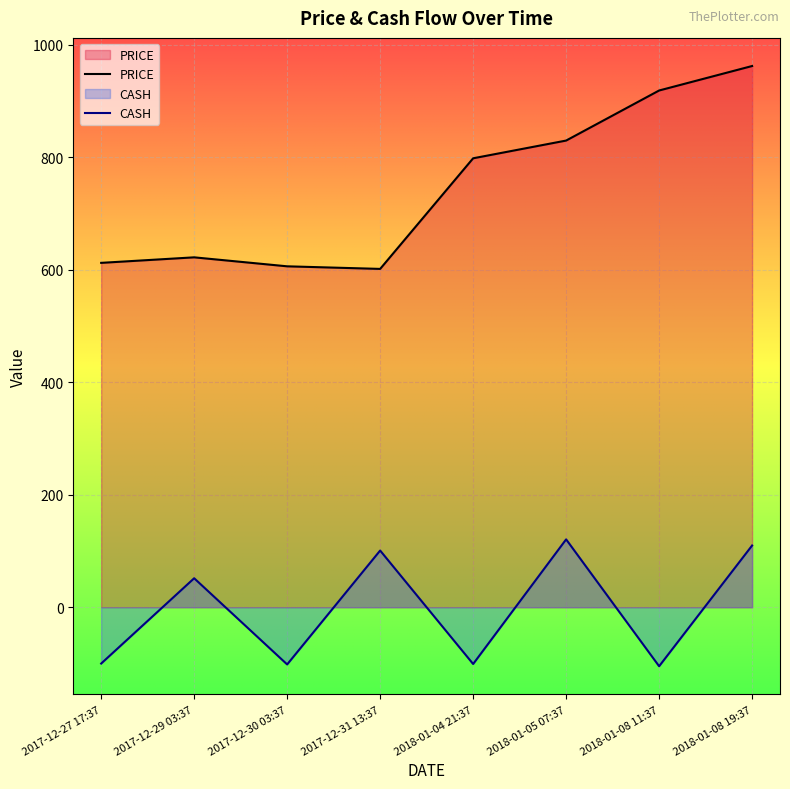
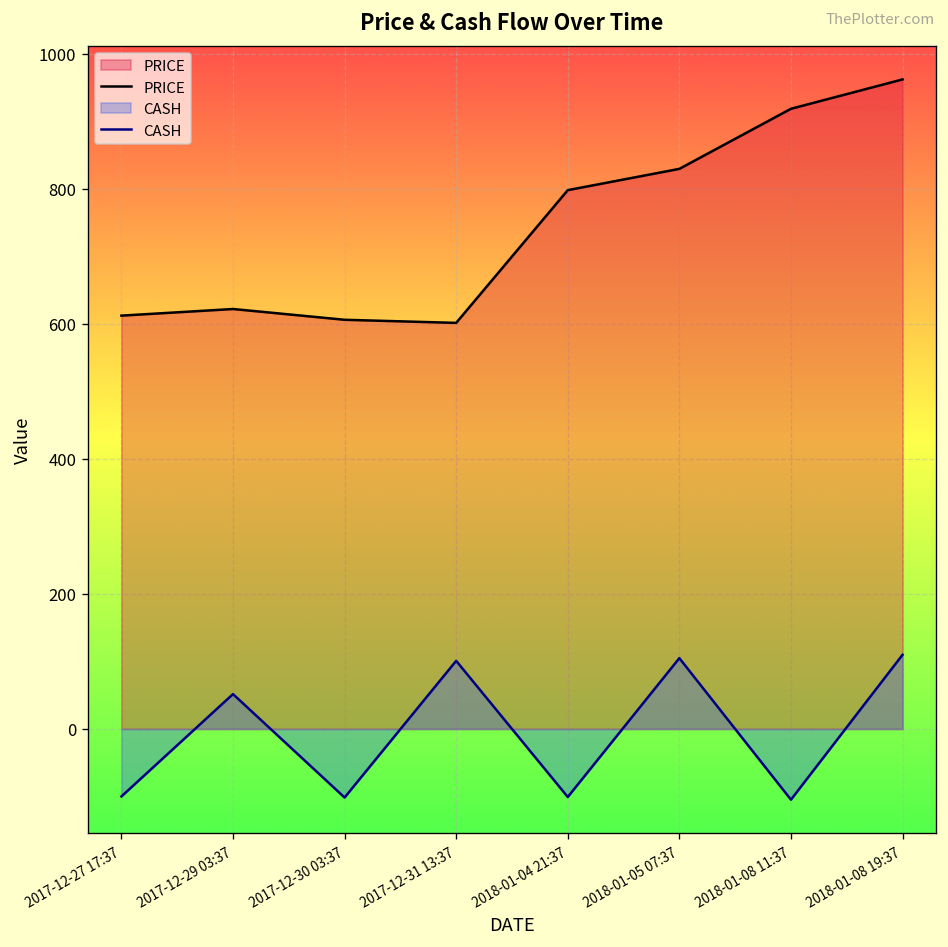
CASH, 2018-01-05 07:37: 120 -> 100
